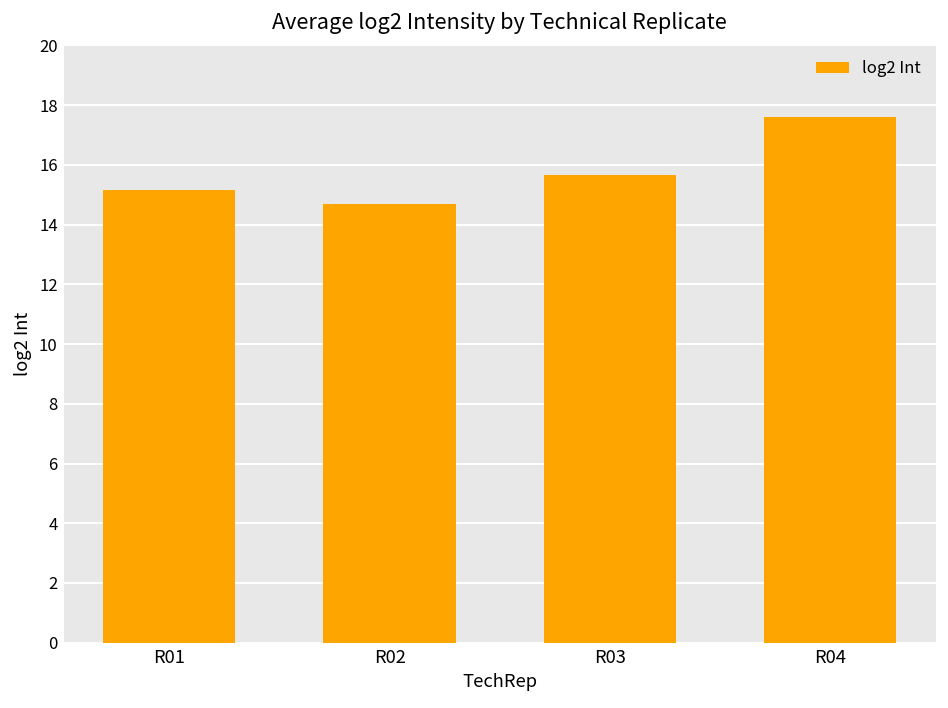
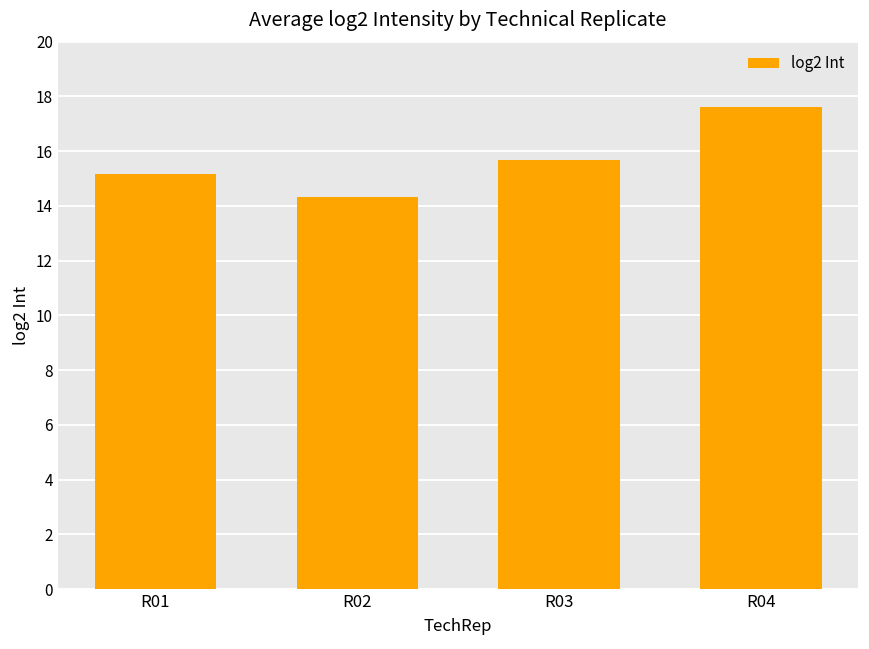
R02: 14.7 -> 14.3
